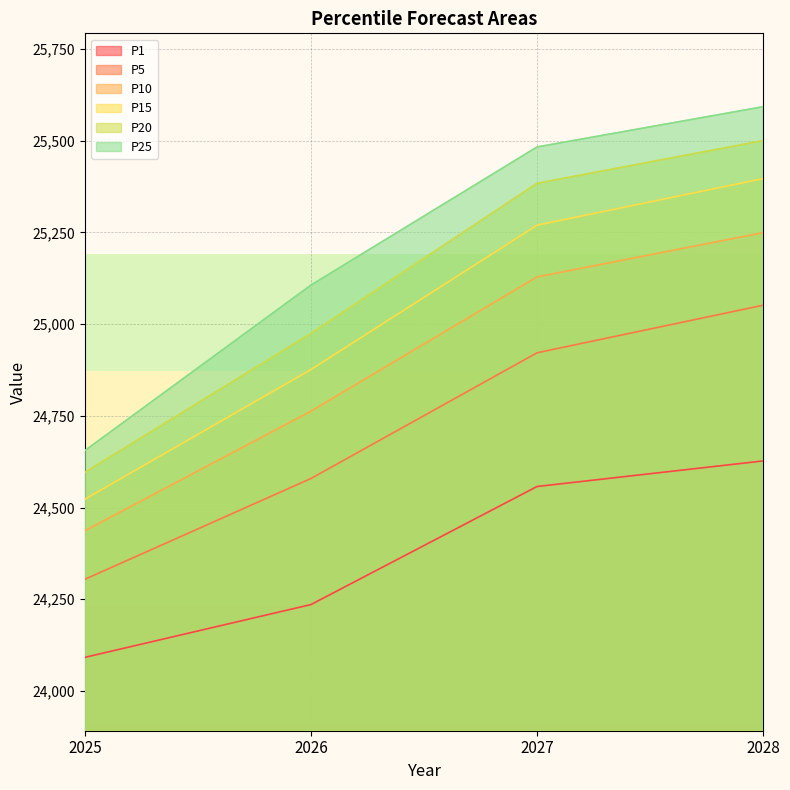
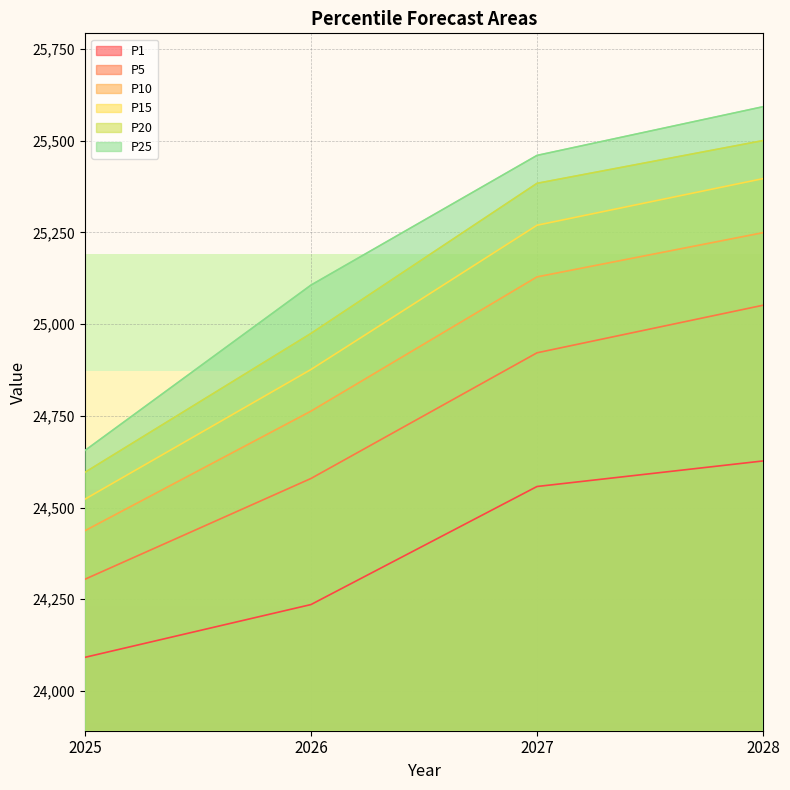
P25, 2027: 25,480 -> 25,460
